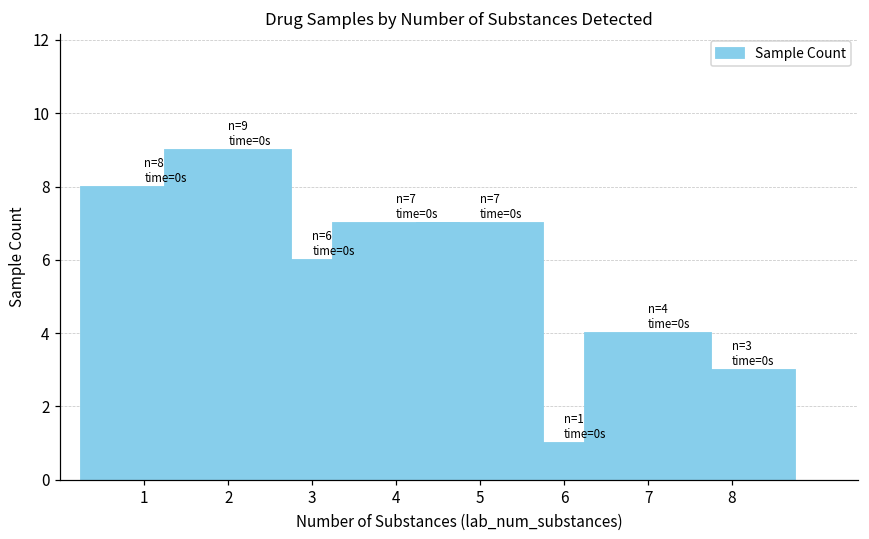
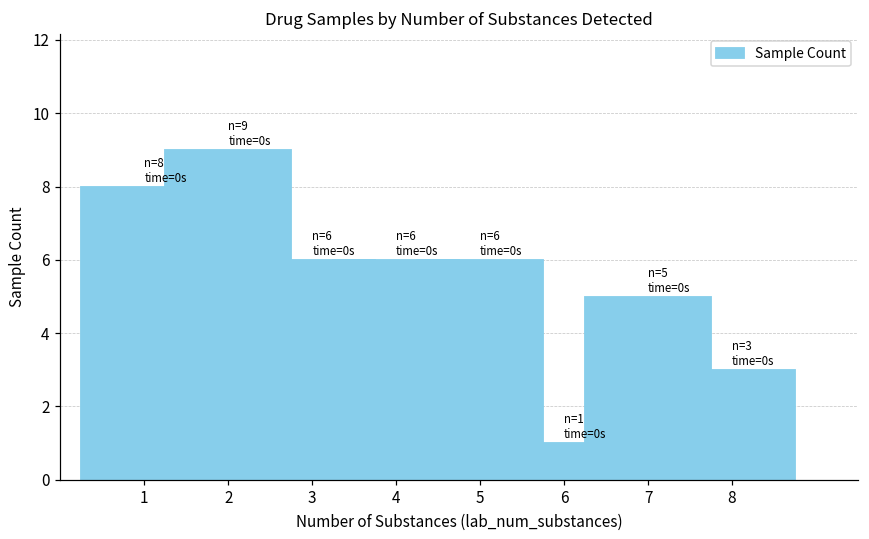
4: 7 -> 6
5: 7 -> 6
7: 4 -> 5
